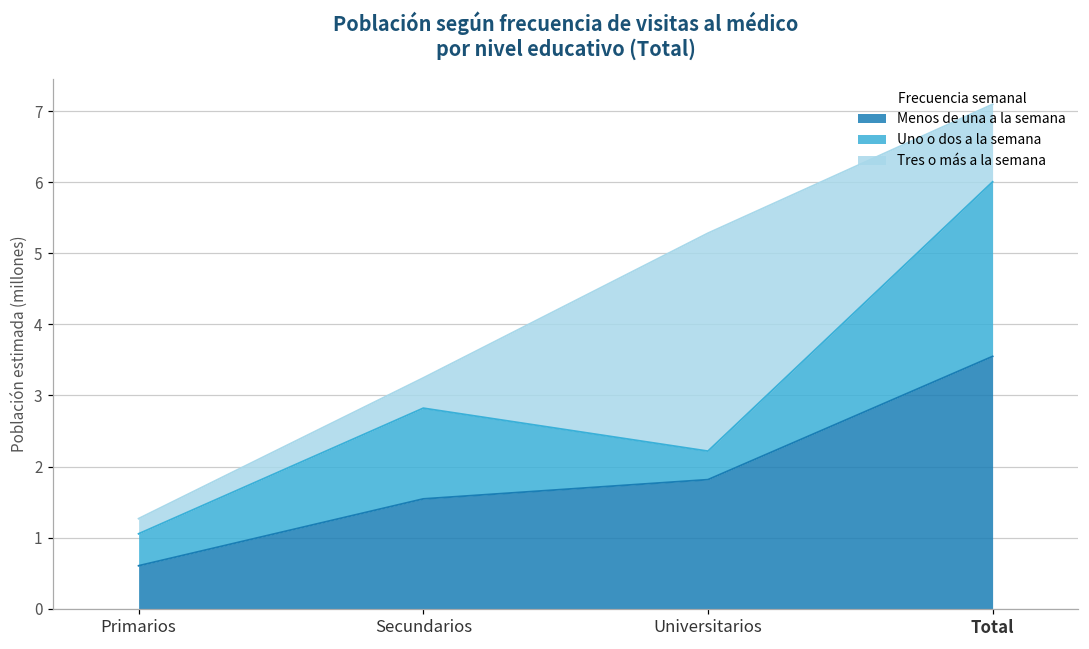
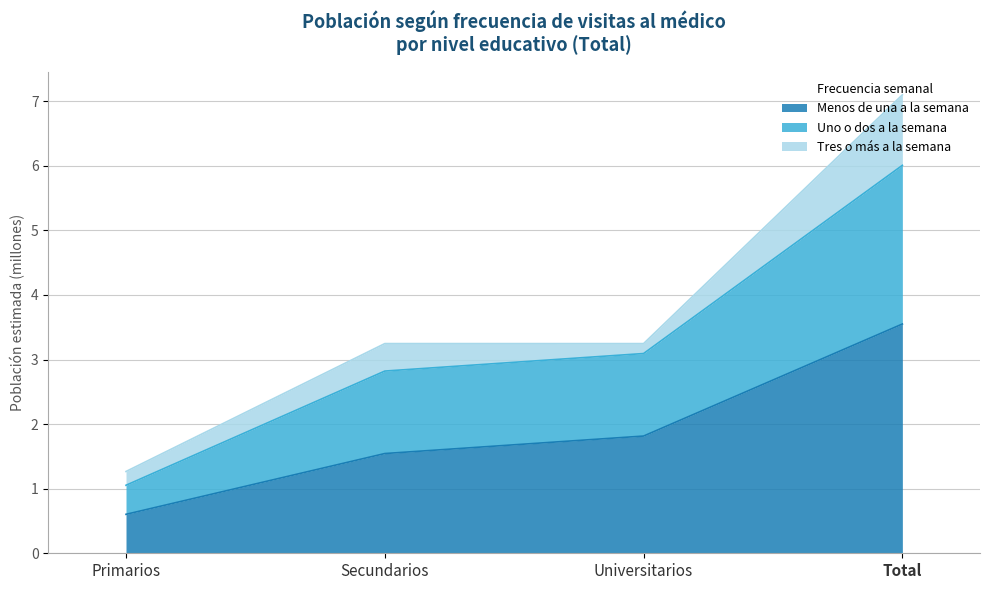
Uno o dos a la semana, Universitarios: 0.4 -> 1.3
Tres o más a la semana, Universitarios: 3.1 -> 0.2
